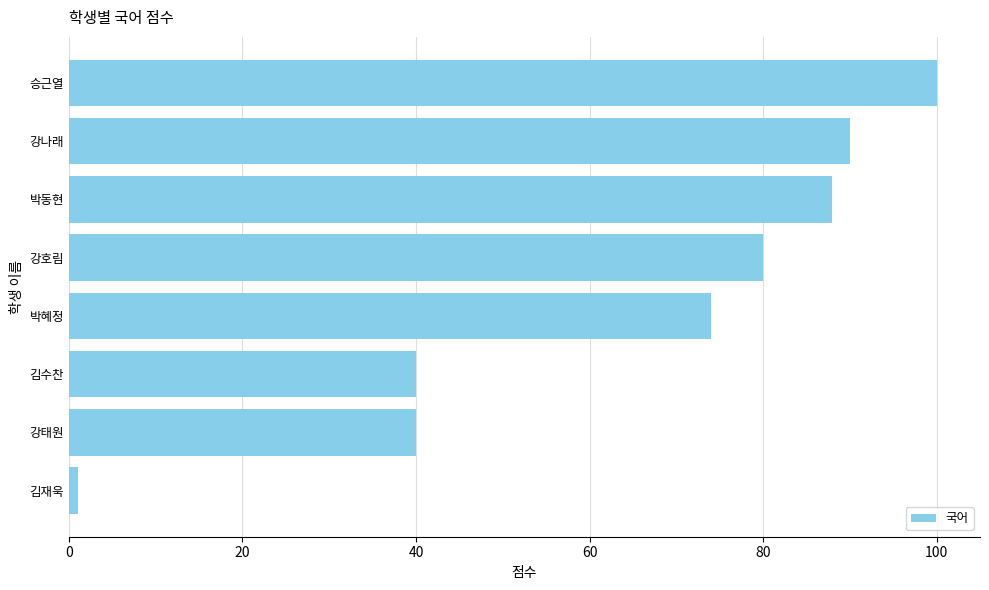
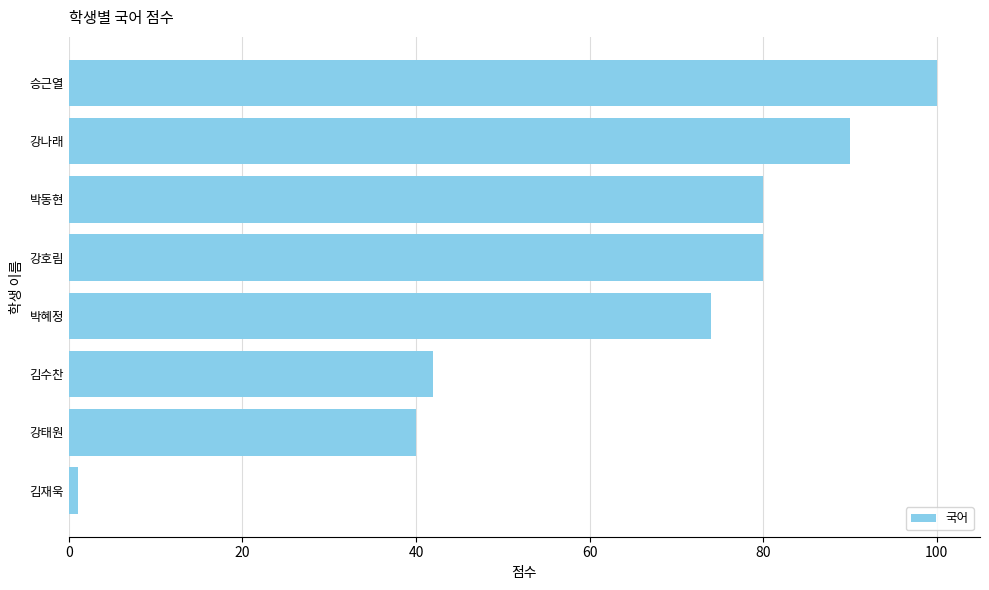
박동현: 88 -> 80
김수찬: 40 -> 42
